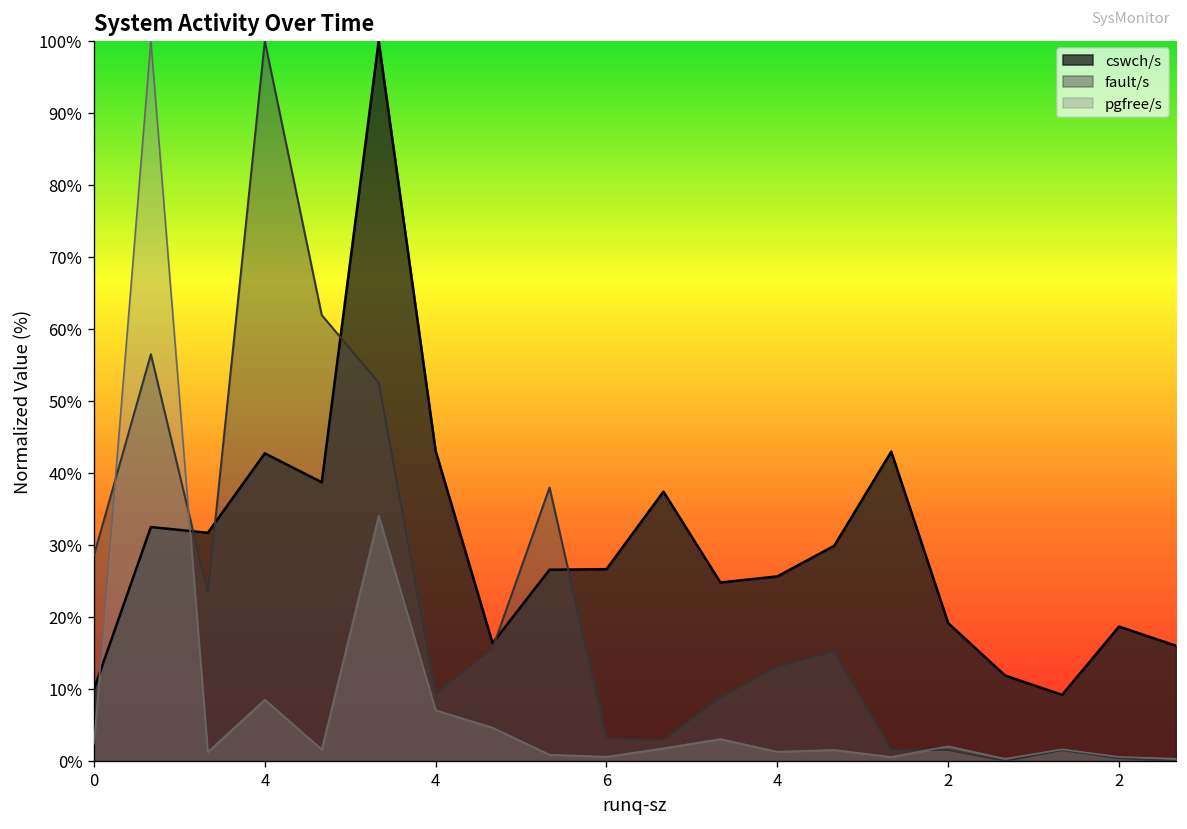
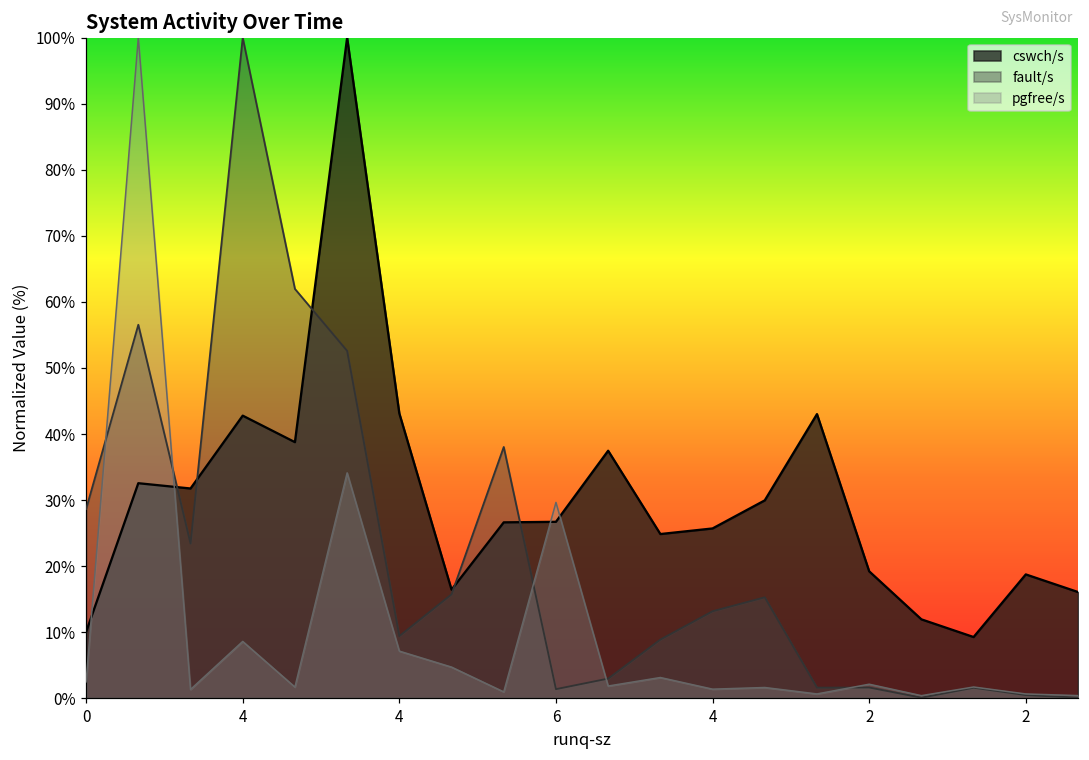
fault/s, 6: 3% -> 1%
pgfree/s, 6: 1% -> 30%
